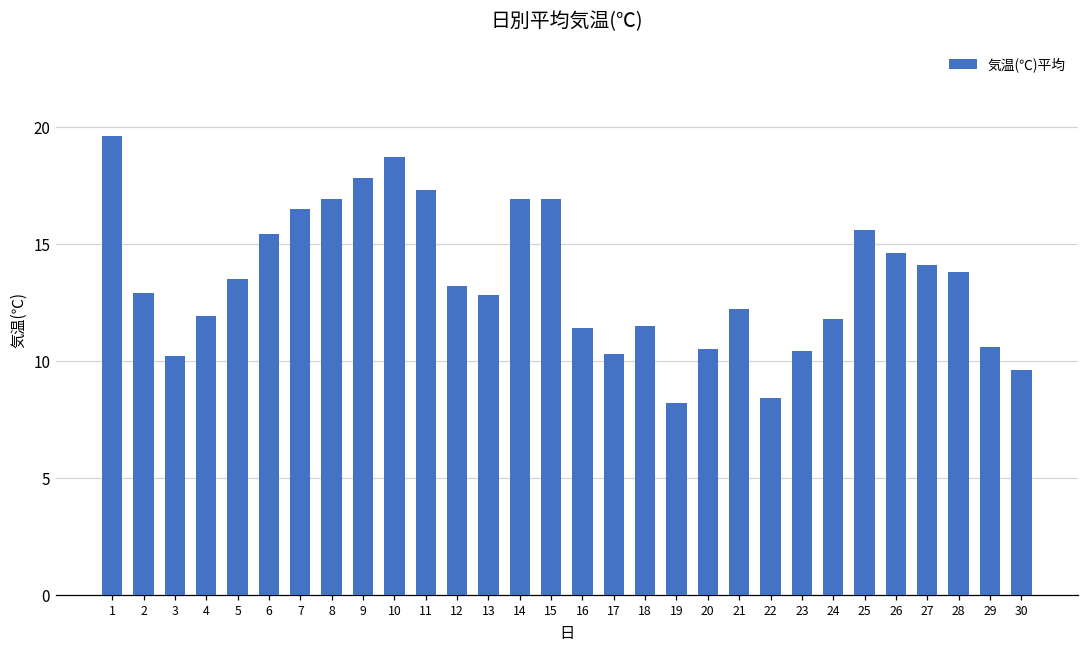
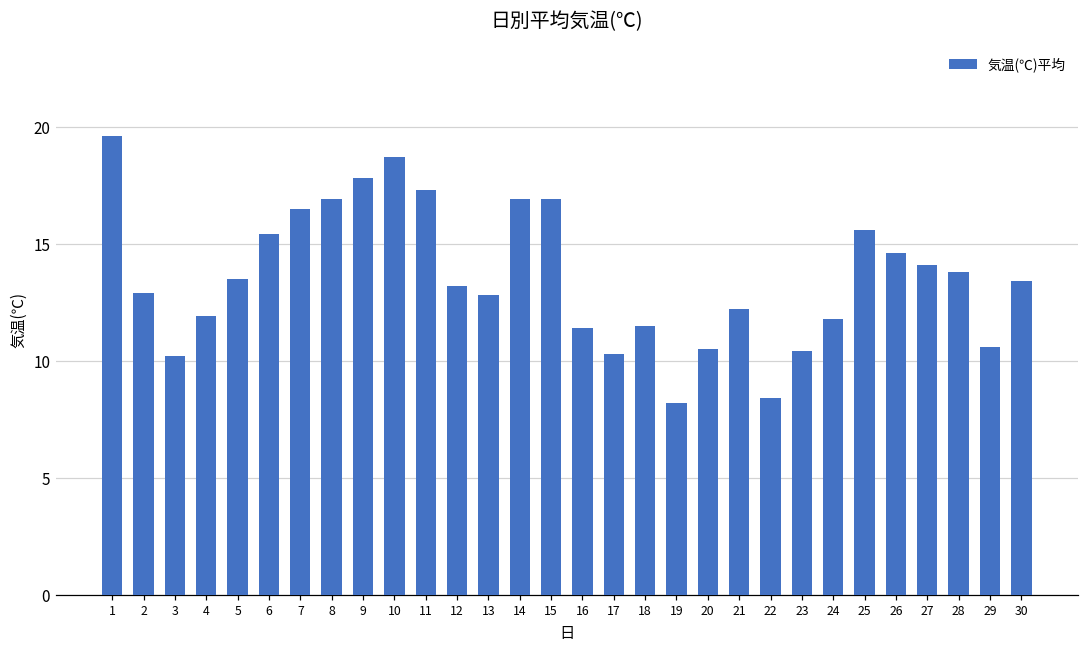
30: 9.6 -> 13.4
